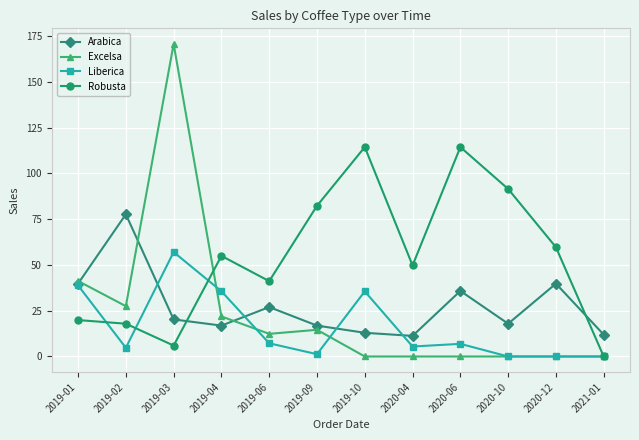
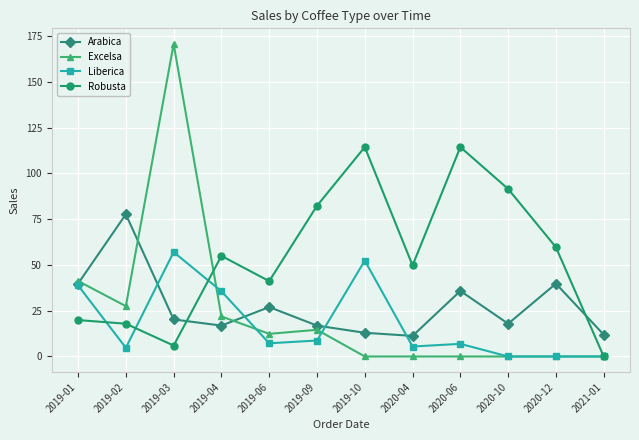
Liberica, 2019-09: 1 -> 9
Liberica, 2019-10: 36 -> 52
